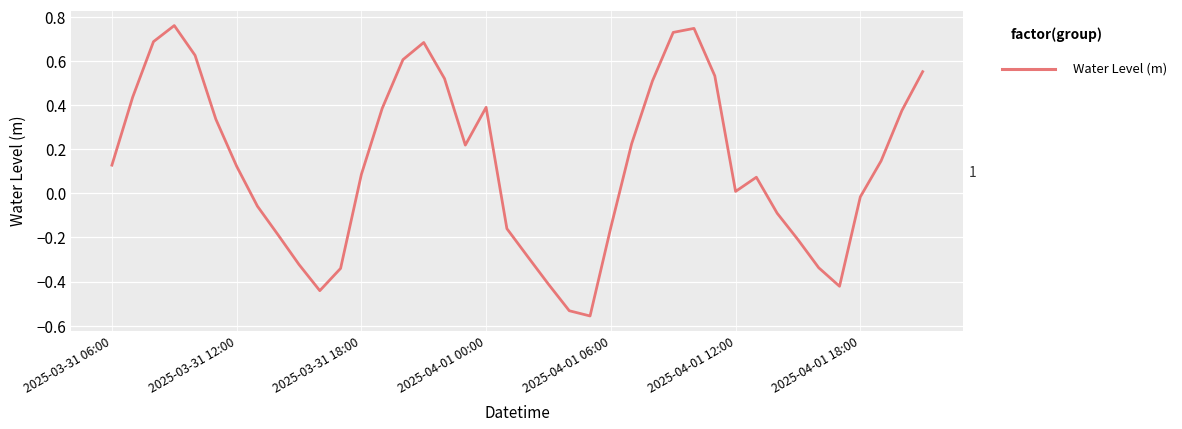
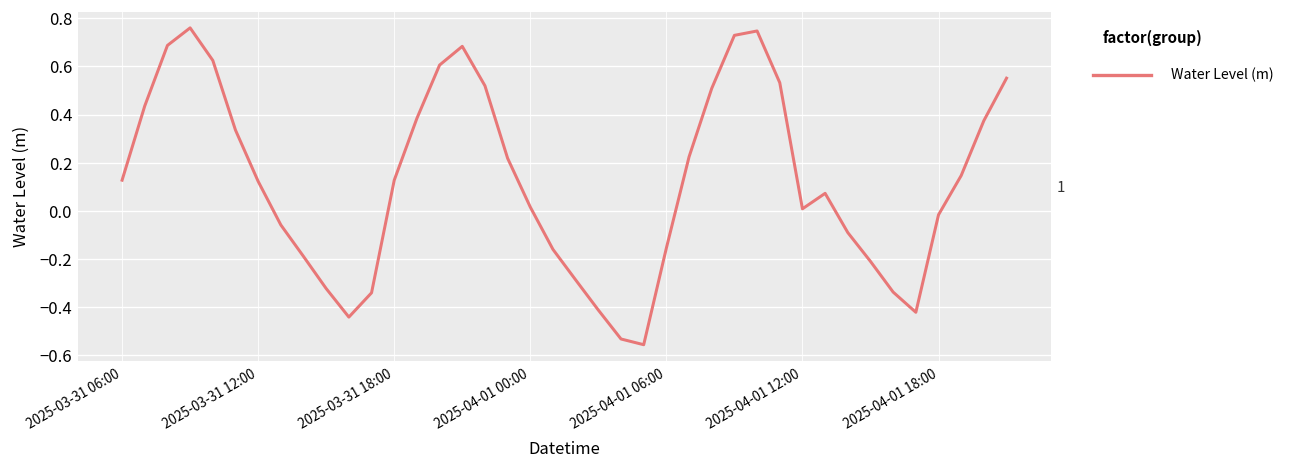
2025-03-31 18:00: 0.09 -> 0.13
2025-04-01 00:00: 0.39 -> 0.02
